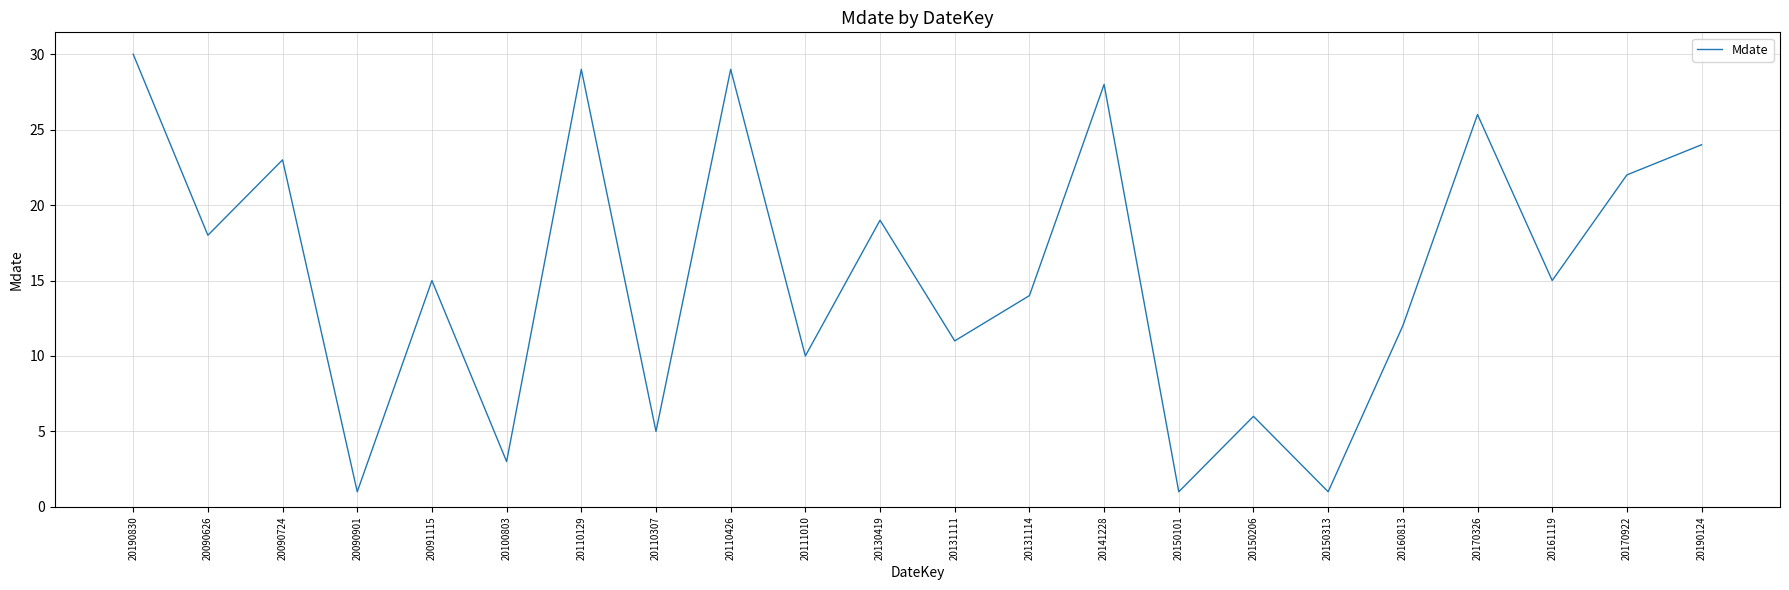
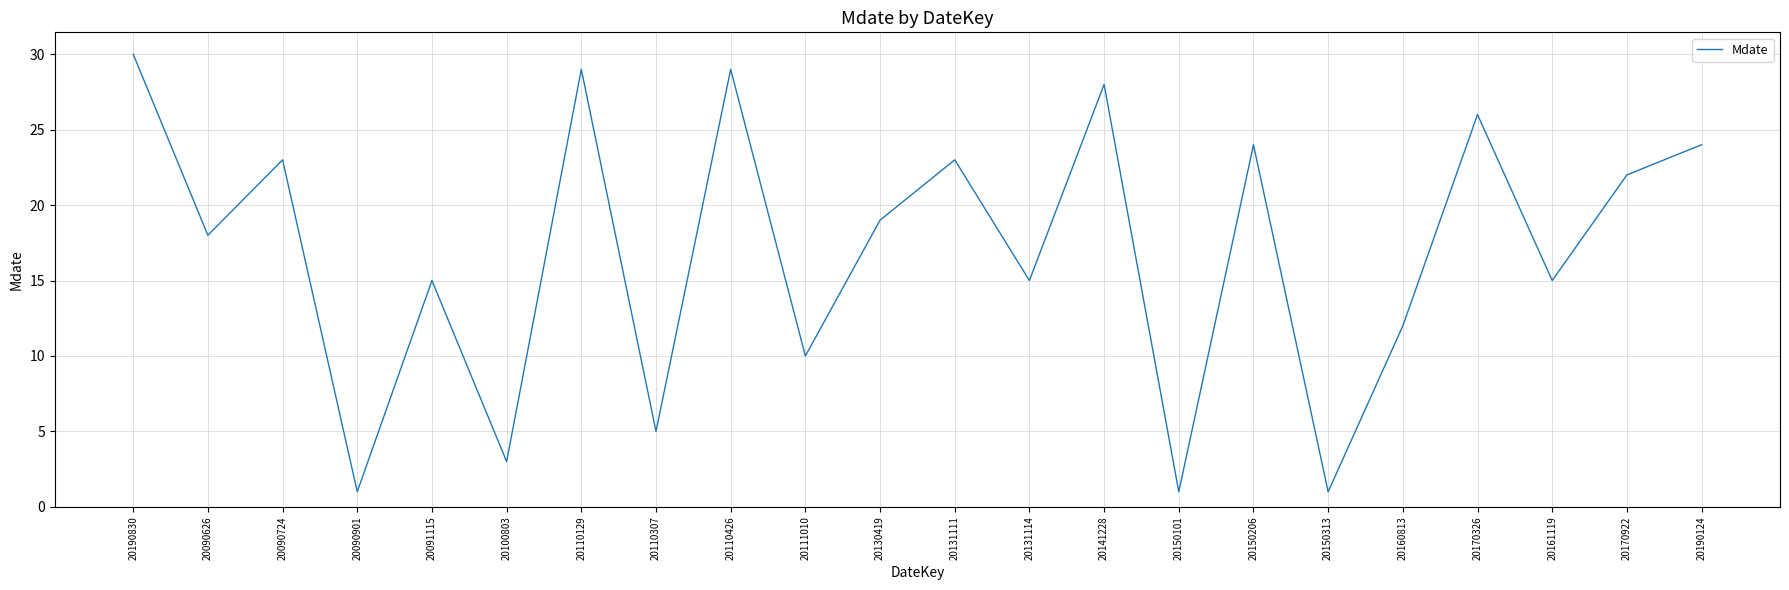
20131111: 11 -> 23
20131114: 14 -> 15
20150206: 6 -> 24
